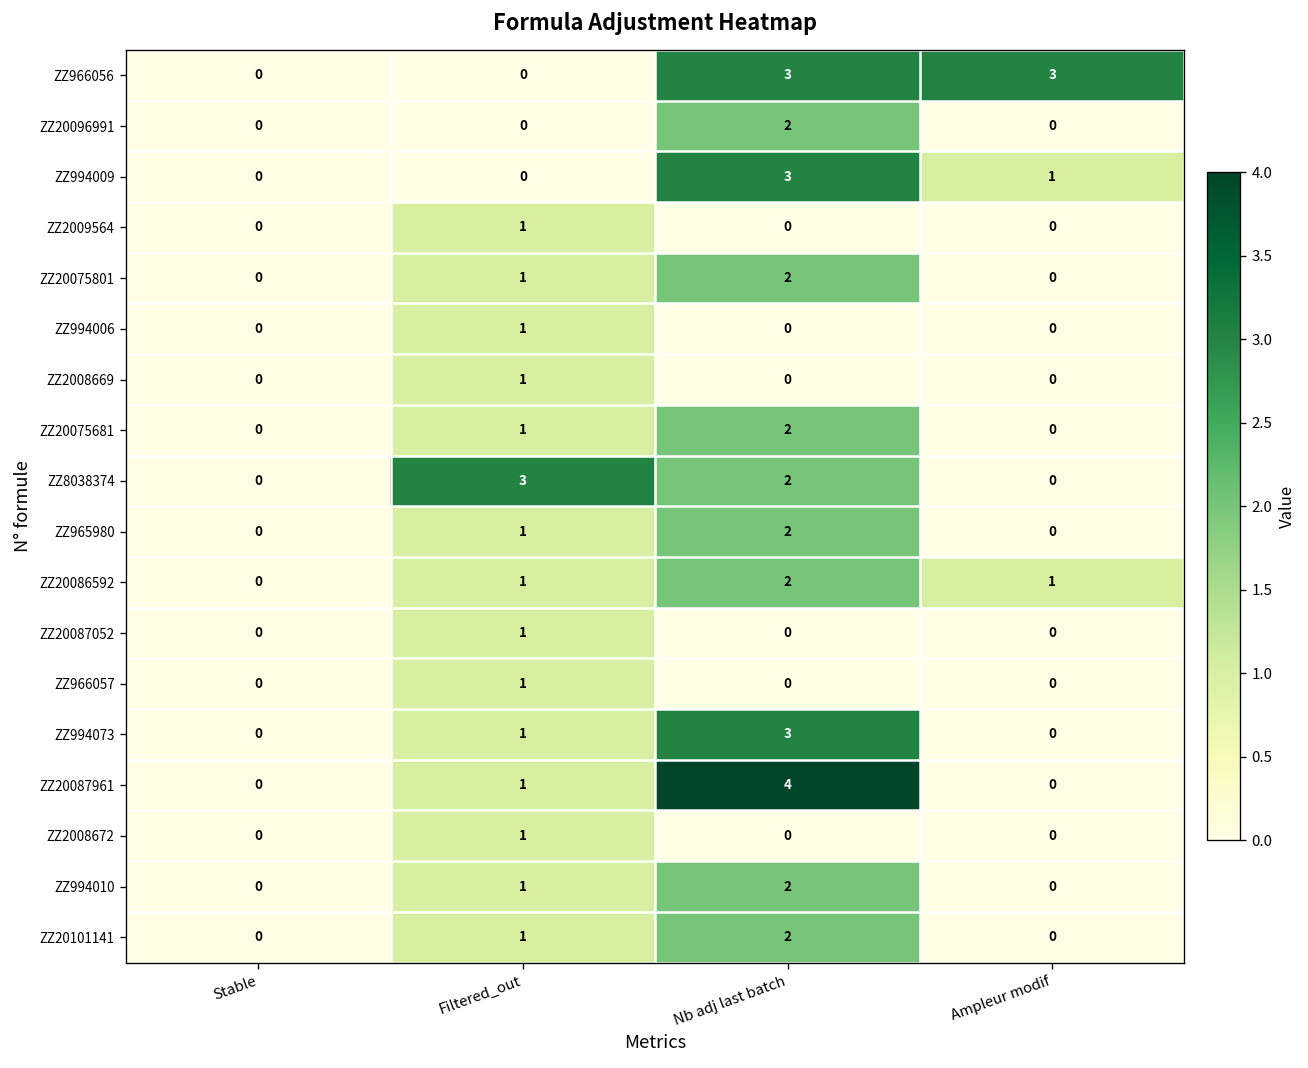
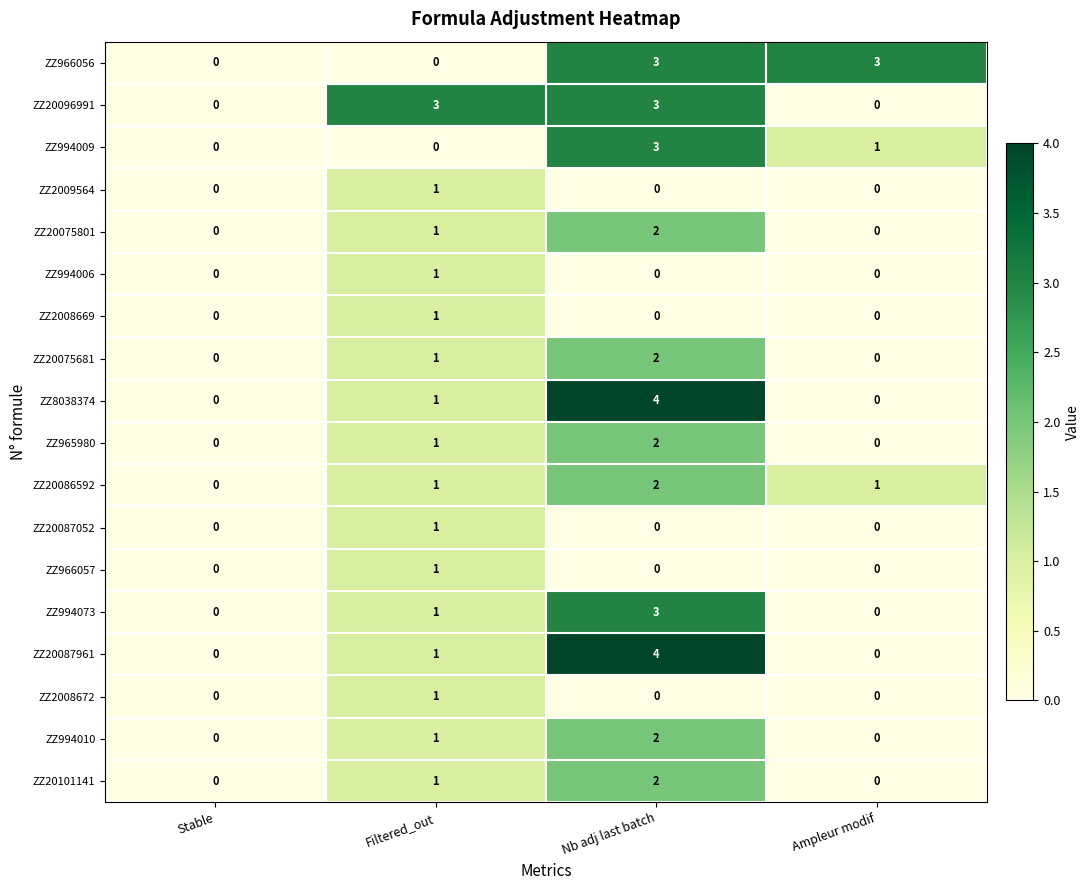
ZZ20096991, Filtered_out: 0 -> 3
ZZ20096991, Nb adj last batch: 2 -> 3
ZZ8038374, Filtered_out: 3 -> 1
ZZ8038374, Nb adj last batch: 2 -> 4
